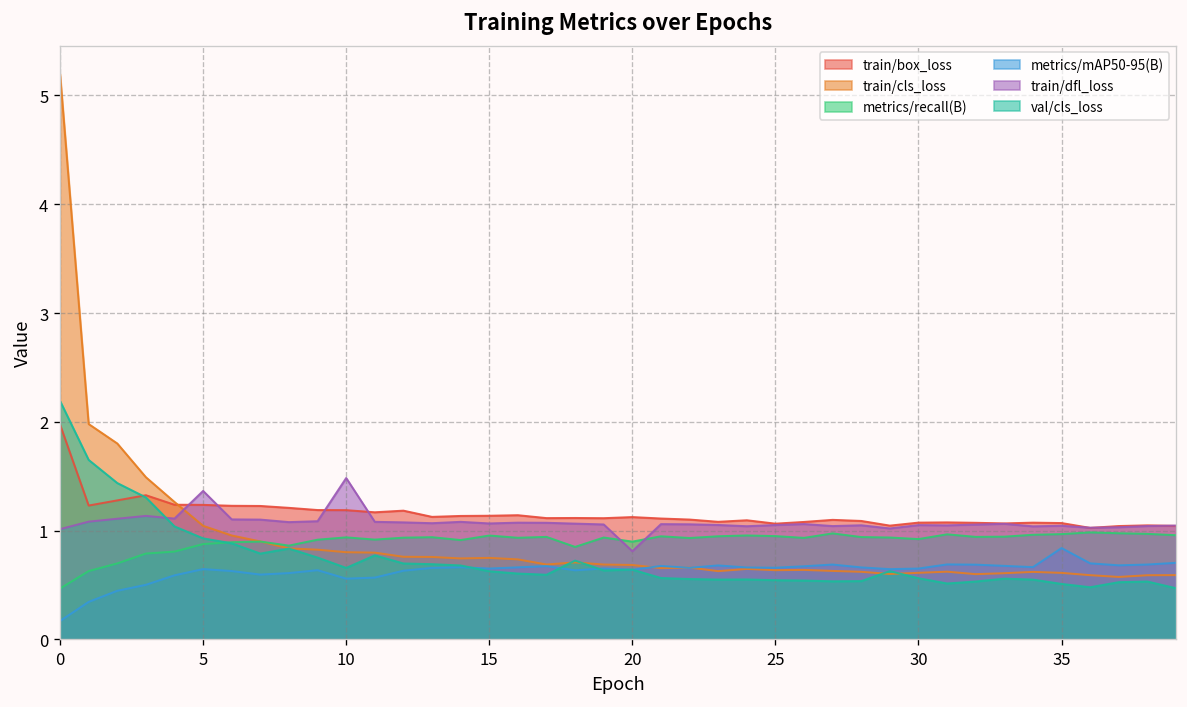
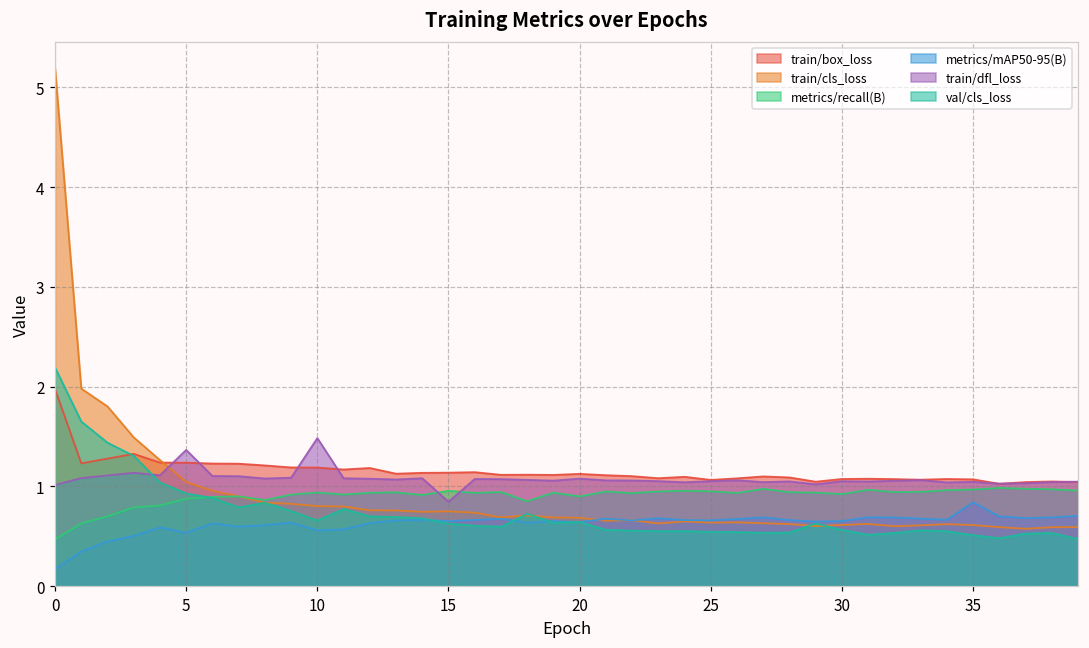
metrics/mAP50-95(B), 5: 0.6 -> 0.5
train/dfl_loss, 15: 1.1 -> 0.8
train/dfl_loss, 20: 0.8 -> 1.1
